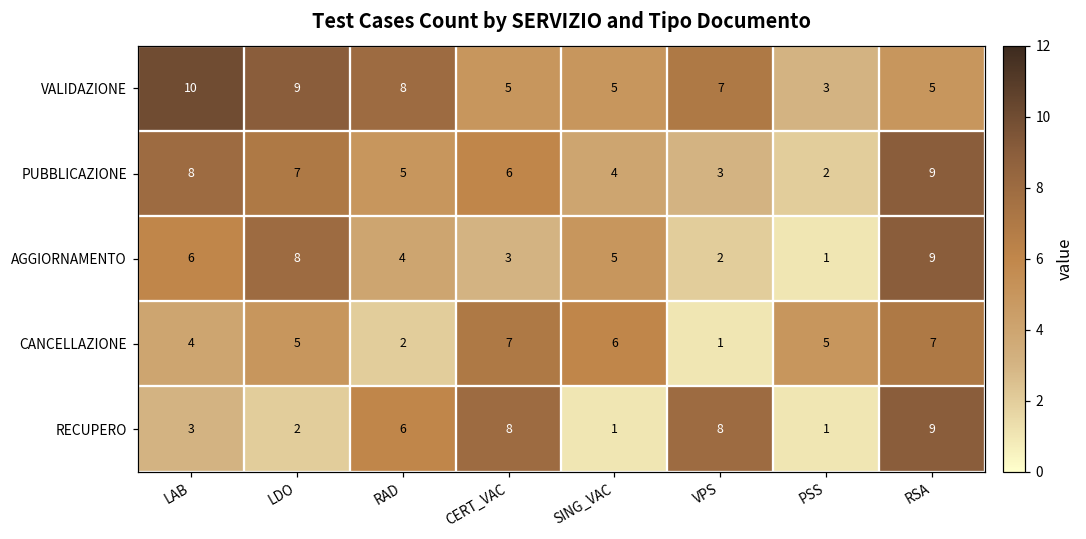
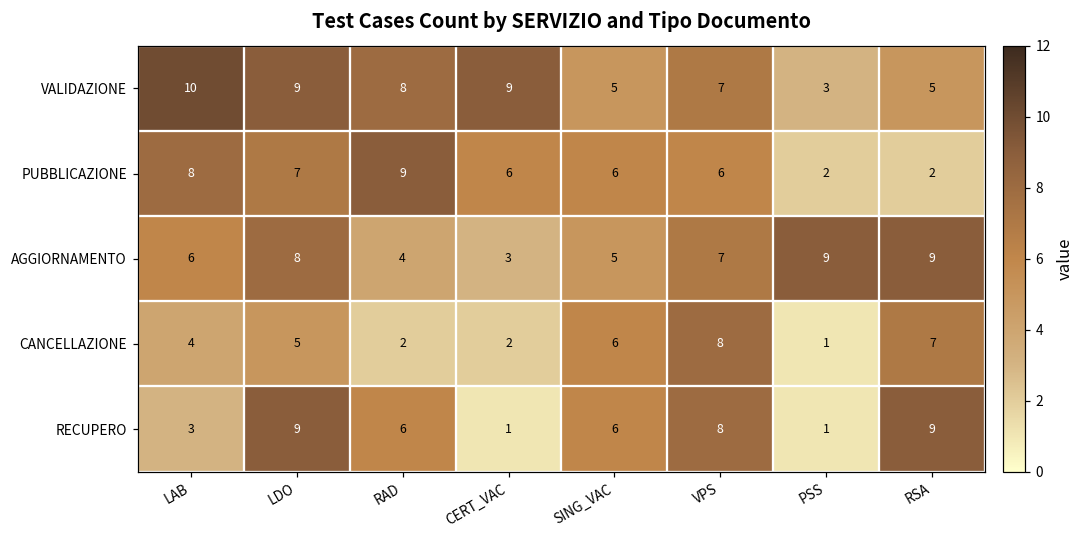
VALIDAZIONE, CERT_VAC: 5 -> 9
PUBBLICAZIONE, RAD: 5 -> 9
PUBBLICAZIONE, SING_VAC: 4 -> 6
PUBBLICAZIONE, VPS: 3 -> 6
PUBBLICAZIONE, RSA: 9 -> 2
AGGIORNAMENTO, VPS: 2 -> 7
AGGIORNAMENTO, PSS: 1 -> 9
CANCELLAZIONE, CERT_VAC: 7 -> 2
CANCELLAZIONE, VPS: 1 -> 8
CANCELLAZIONE, PSS: 5 -> 1
RECUPERO, LDO: 2 -> 9
RECUPERO, CERT_VAC: 8 -> 1
RECUPERO, SING_VAC: 1 -> 6
